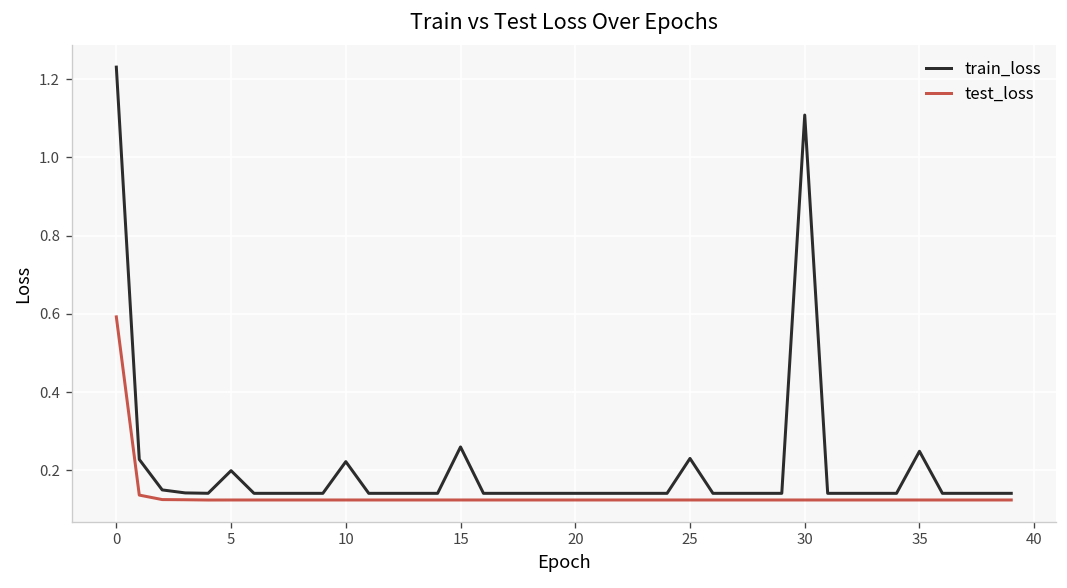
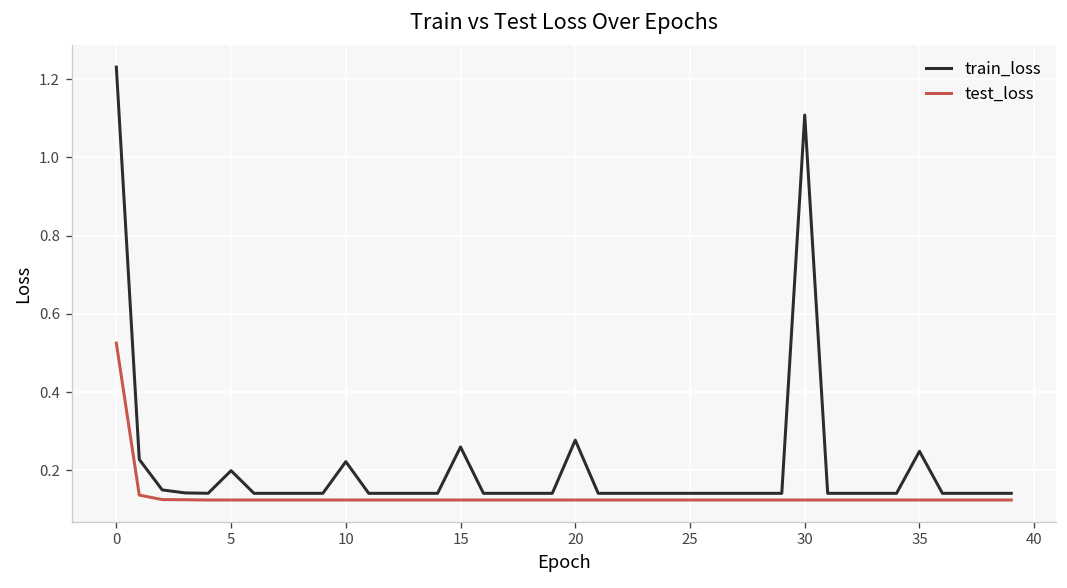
test_loss, 0: 0.59 -> 0.53
train_loss, 20: 0.14 -> 0.28
train_loss, 25: 0.23 -> 0.14
